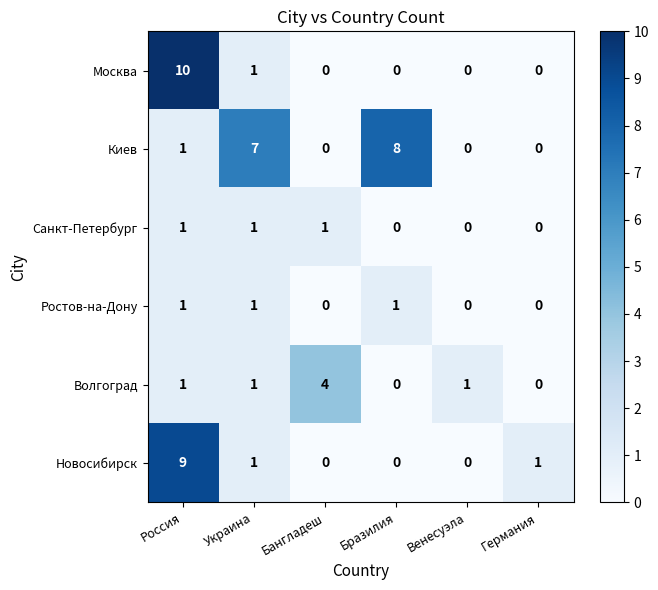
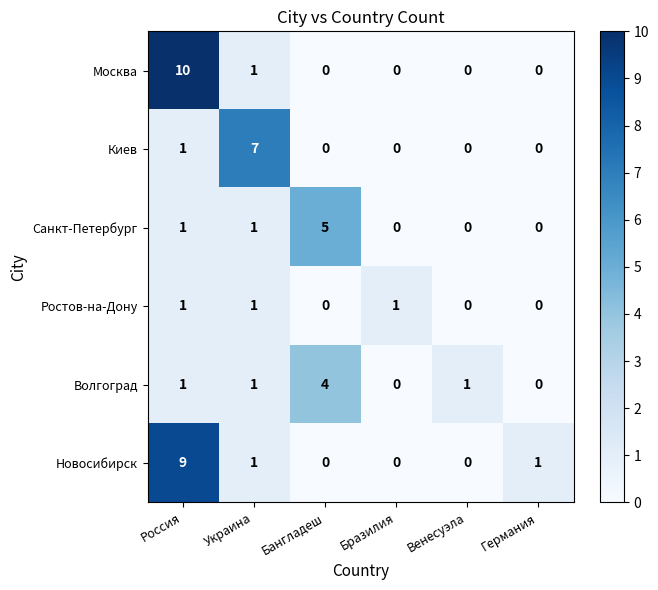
Киев, Бразилия: 8 -> 0
Санкт-Петербург, Бангладеш: 1 -> 5
